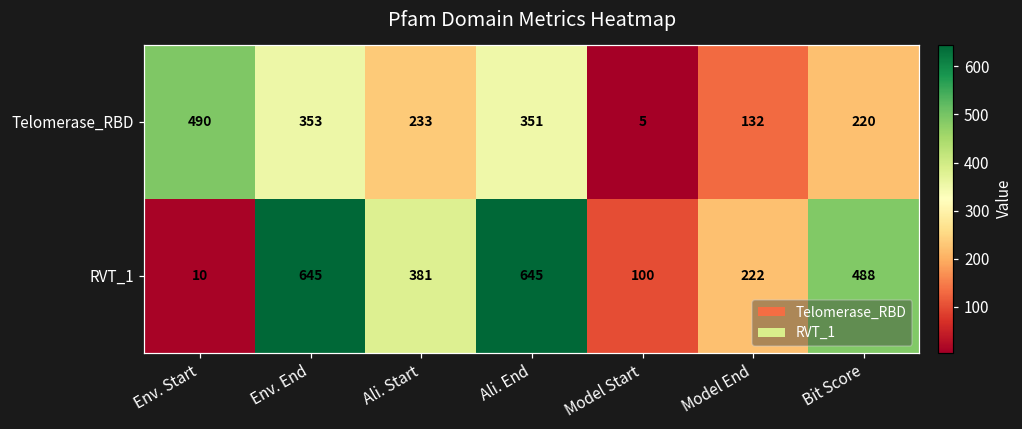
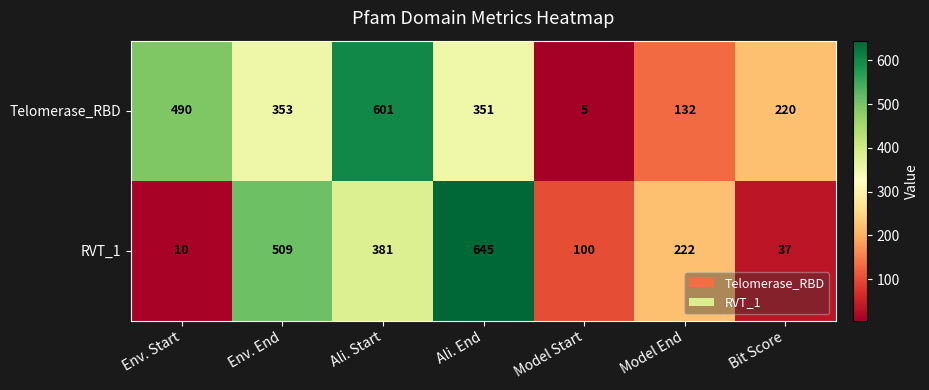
Telomerase_RBD, Ali. Start: 233 -> 601
RVT_1, Env. End: 645 -> 509
RVT_1, Bit Score: 488 -> 37
